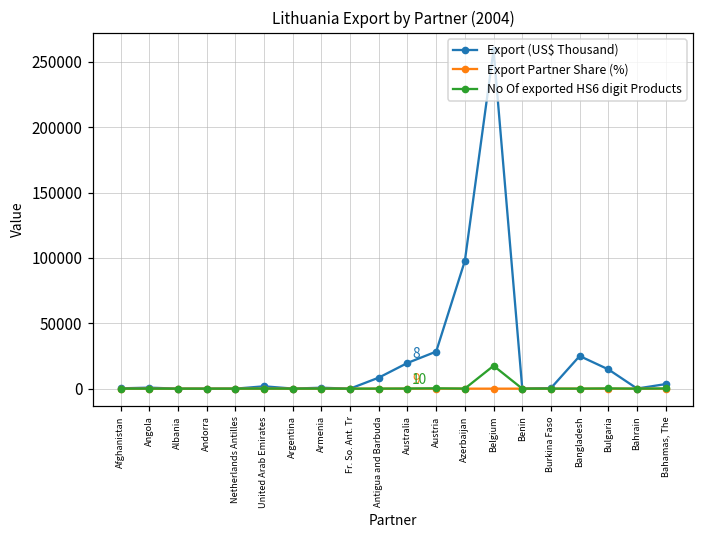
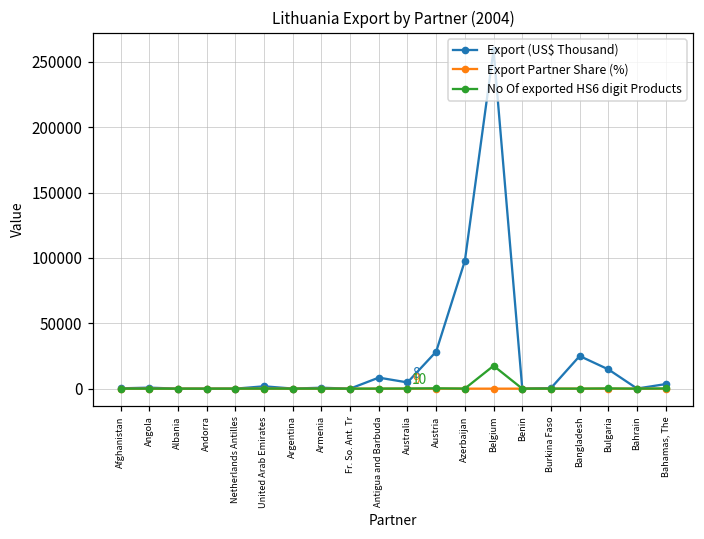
Export (US$ Thousand), Australia: 20000 -> 5000
